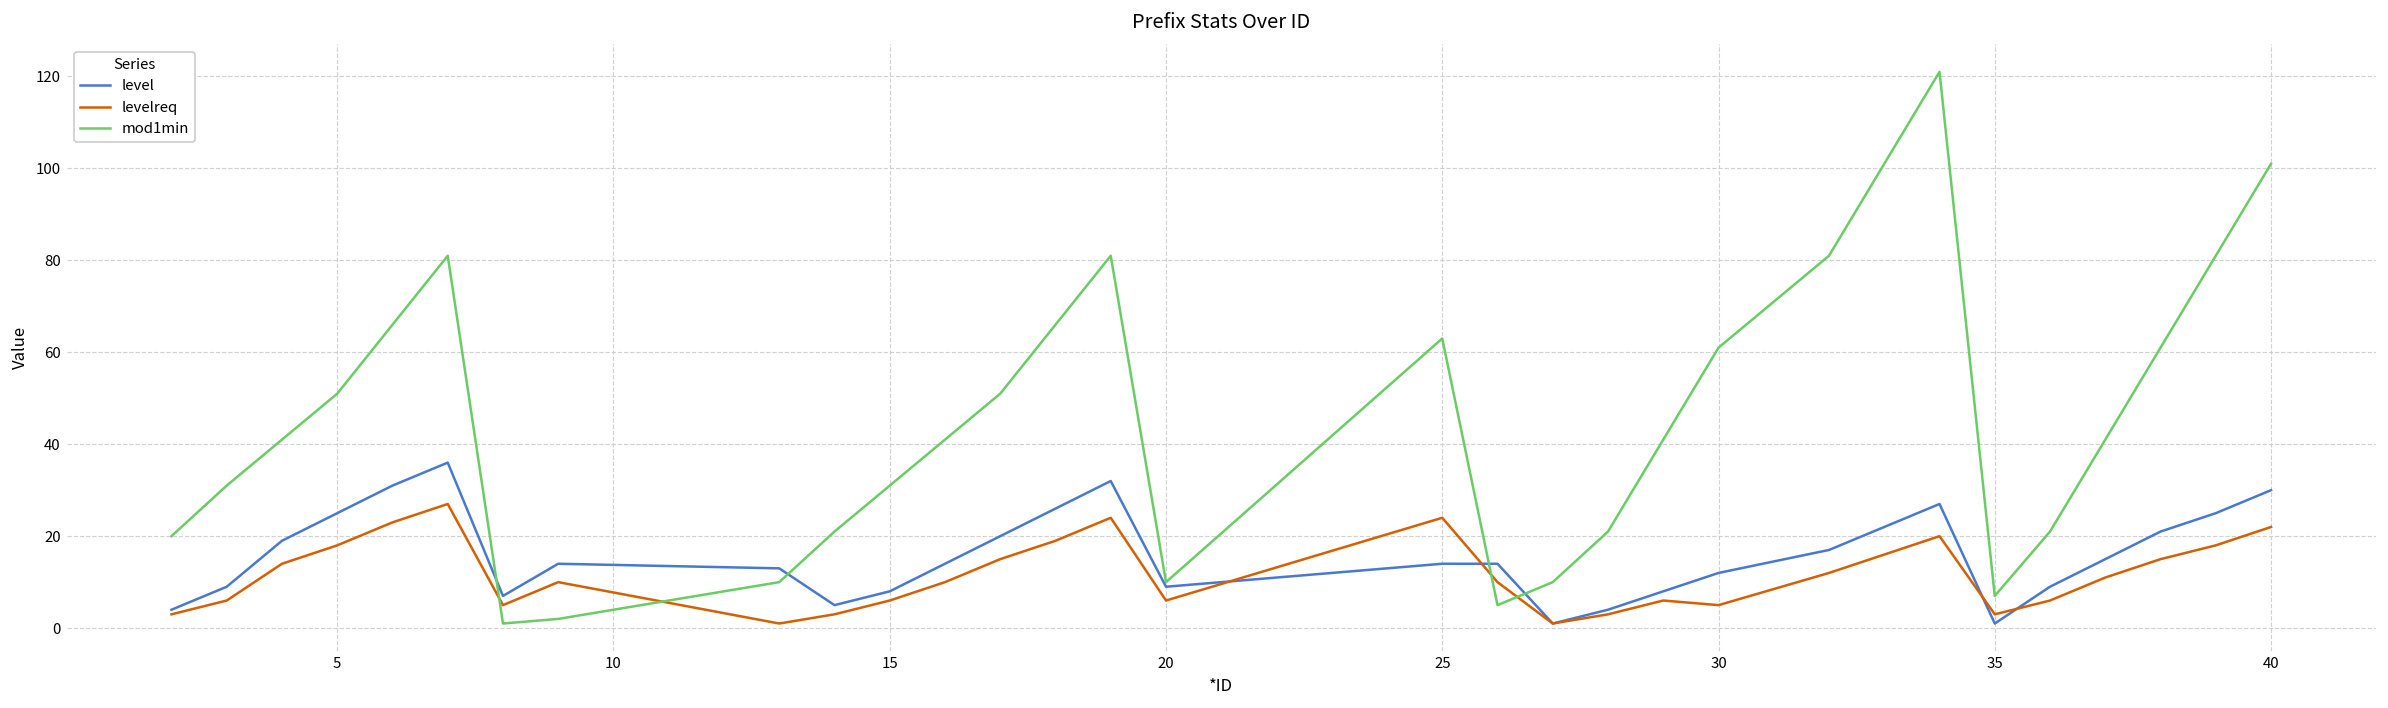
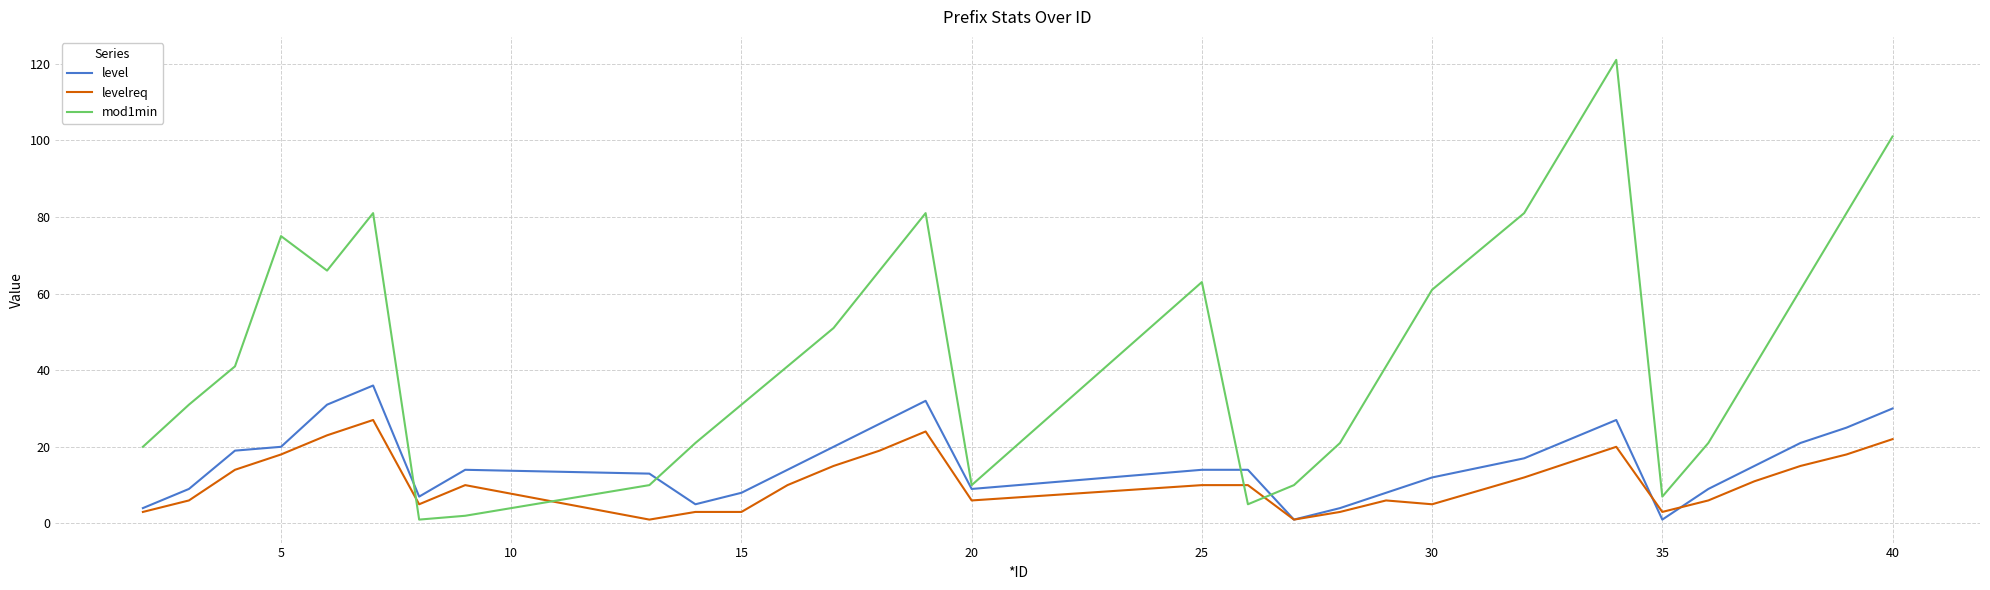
level, 5: 25 -> 20
mod1min, 5: 51 -> 75
levelreq, 15: 6 -> 3
levelreq, 25: 24 -> 10
